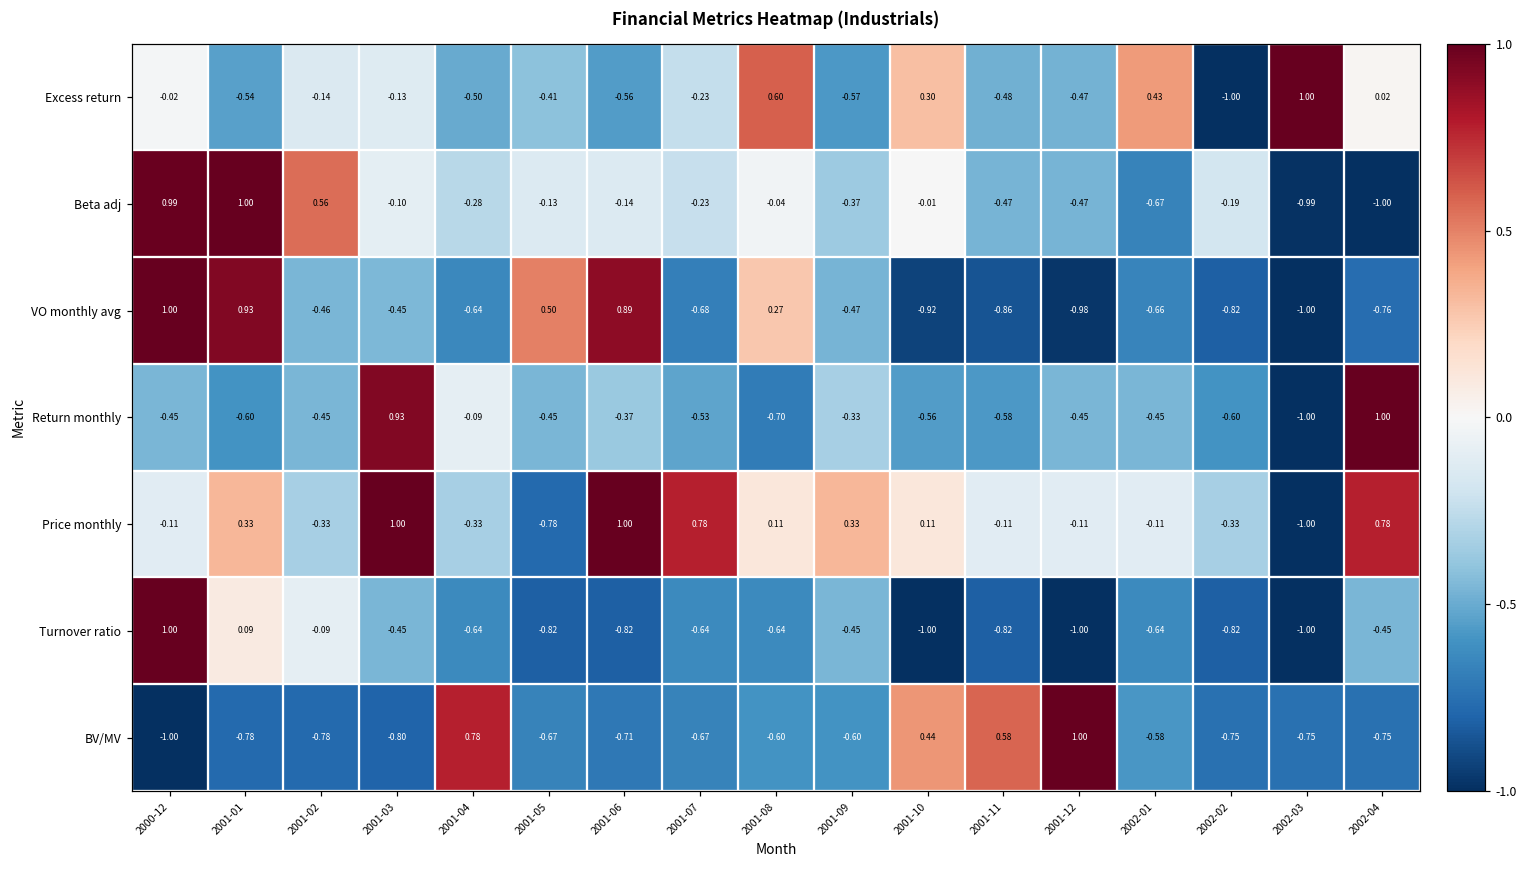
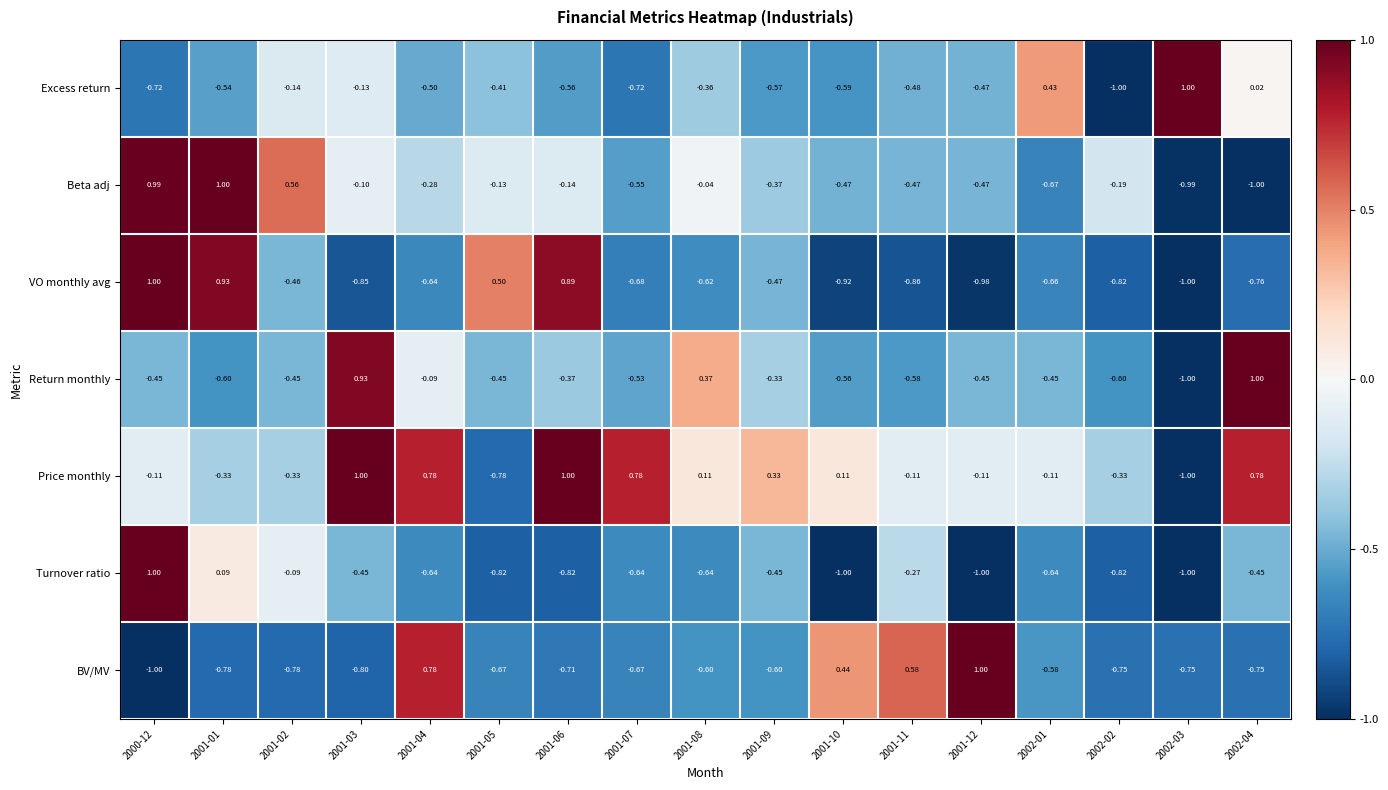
Excess return, 2000-12: -0.02 -> -0.72
Excess return, 2001-07: -0.23 -> -0.72
Excess return, 2001-08: 0.60 -> -0.36
Excess return, 2001-10: 0.30 -> -0.59
Beta adj, 2001-07: -0.23 -> -0.55
Beta adj, 2001-10: -0.01 -> -0.47
VO monthly avg, 2001-03: -0.45 -> -0.85
VO monthly avg, 2001-08: 0.27 -> -0.62
Return monthly, 2001-08: -0.70 -> 0.37
Price monthly, 2001-01: 0.33 -> -0.33
Price monthly, 2001-04: -0.33 -> 0.78
Turnover ratio, 2001-11: -0.82 -> -0.27
